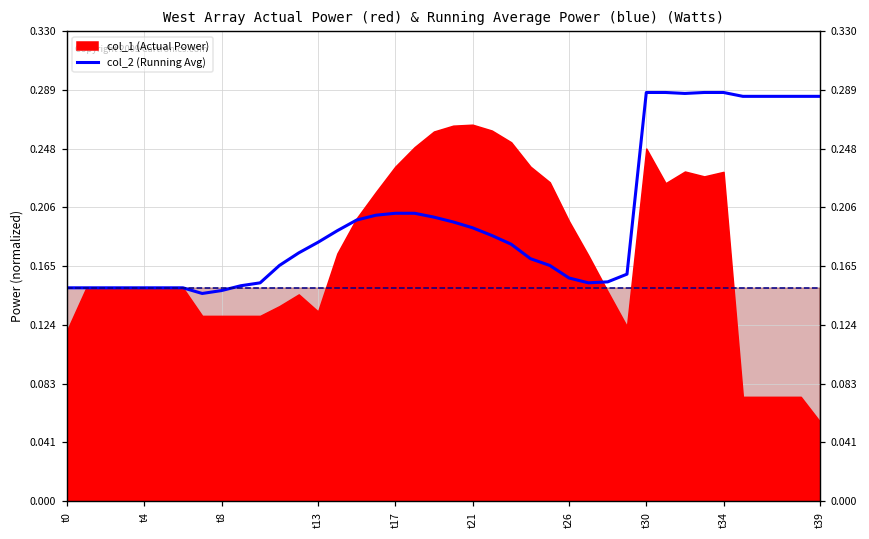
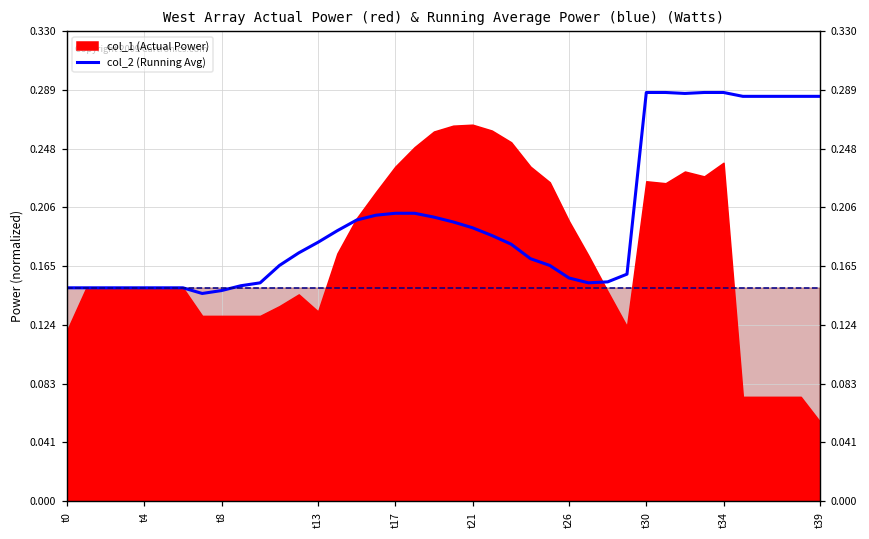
col_1 (Actual Power), t30: 0.248 -> 0.225
col_1 (Actual Power), t34: 0.231 -> 0.238
